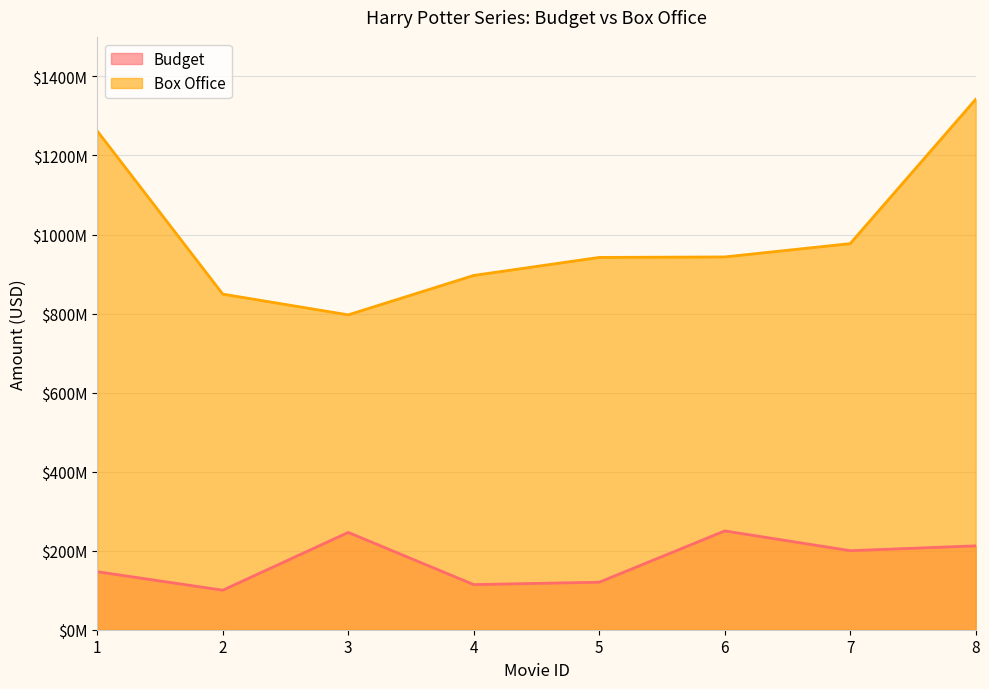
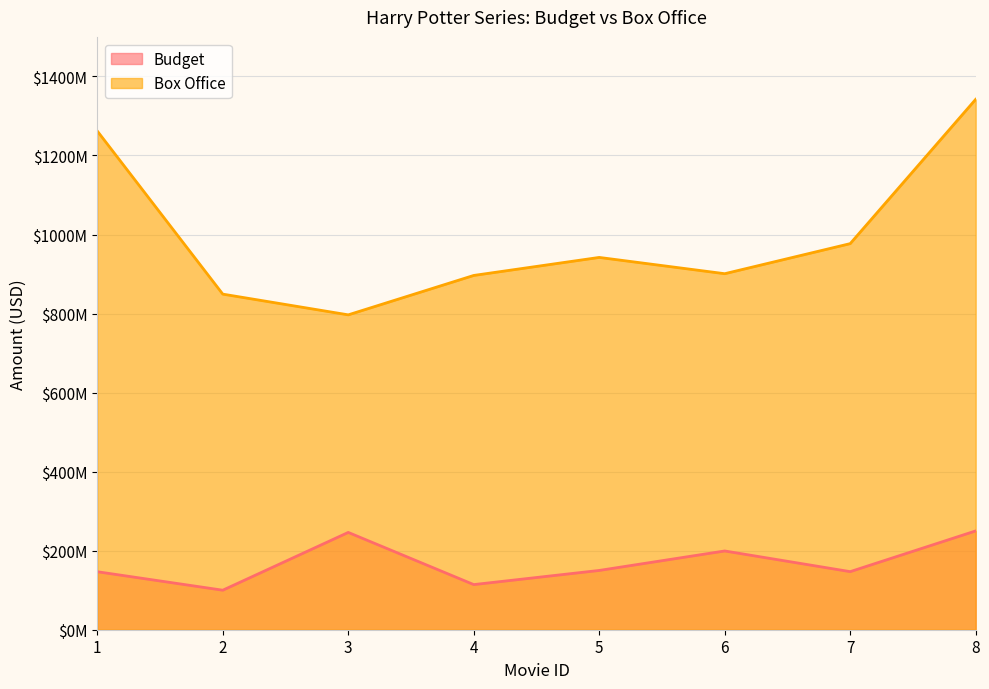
Budget, 5: $120000000 -> $150000000
Budget, 6: $250000000 -> $200000000
Box Office, 6: $940000000 -> $900000000
Budget, 7: $200000000 -> $150000000
Budget, 8: $210000000 -> $250000000
